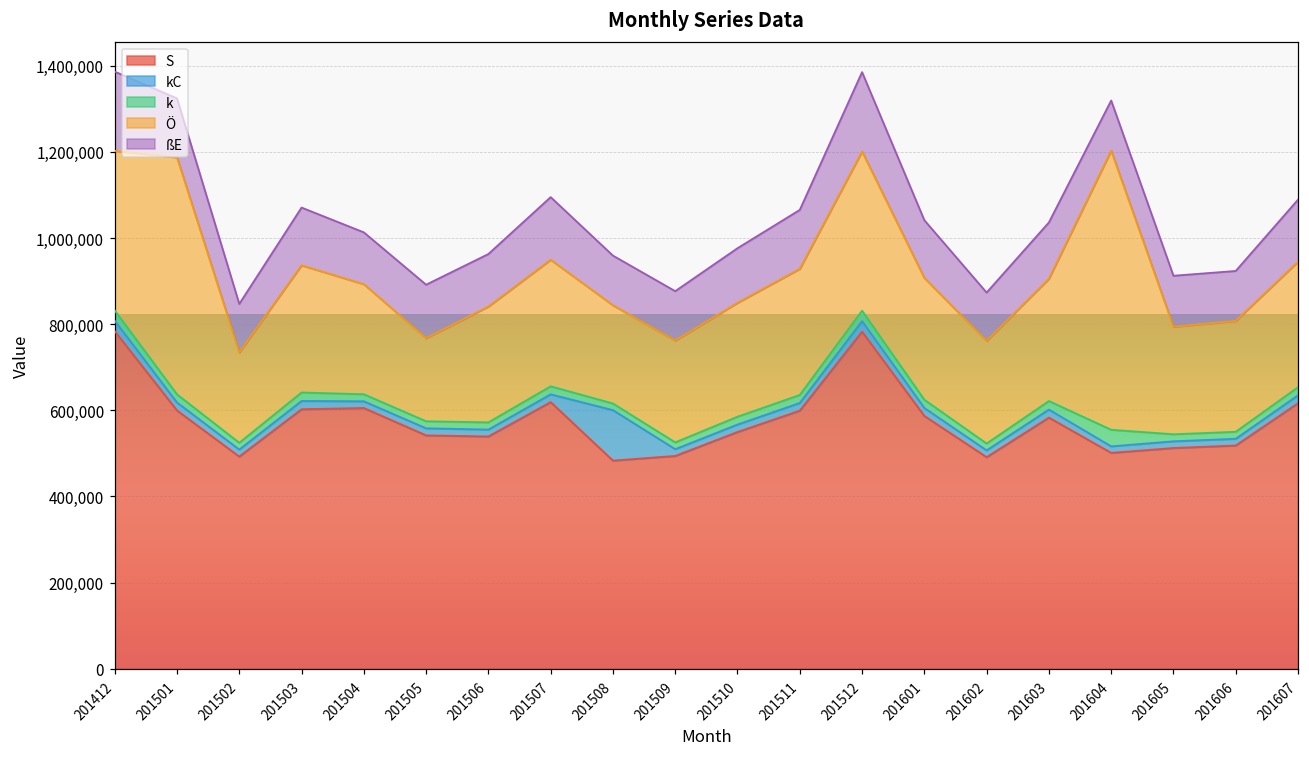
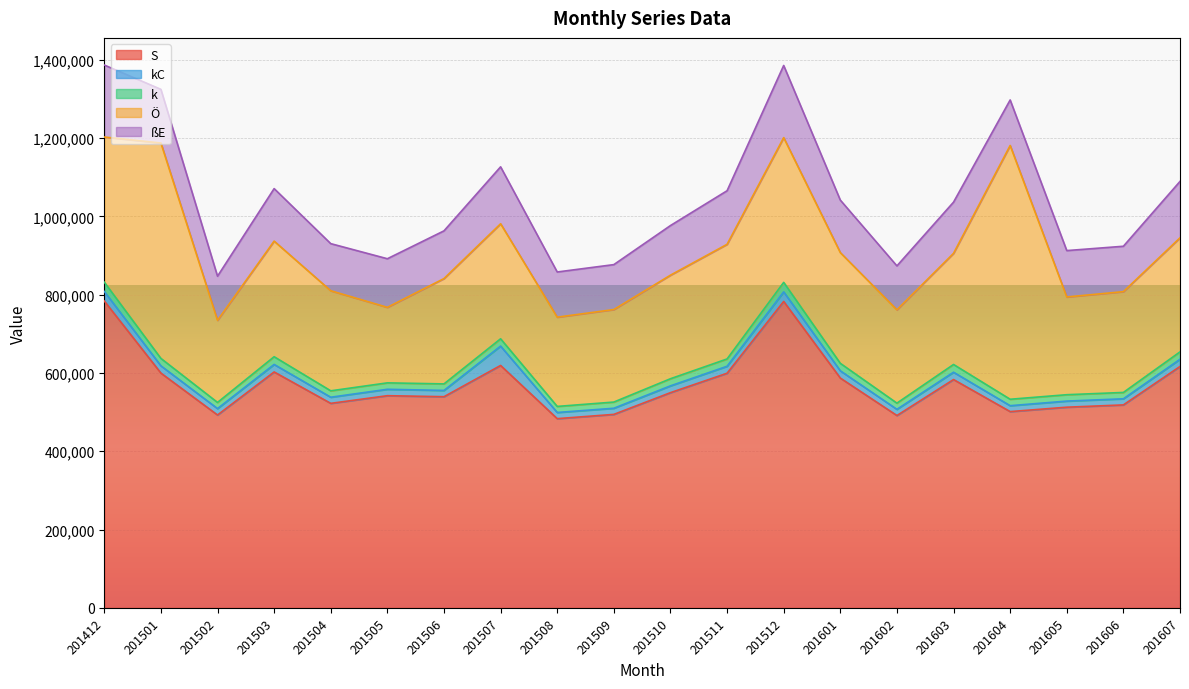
S, 201504: 610,000 -> 520,000
kC, 201507: 20,000 -> 50,000
kC, 201508: 120,000 -> 20,000
k, 201604: 40,000 -> 20,000
